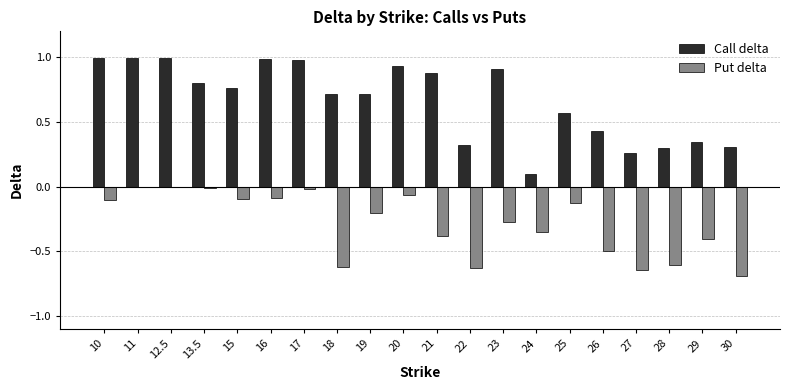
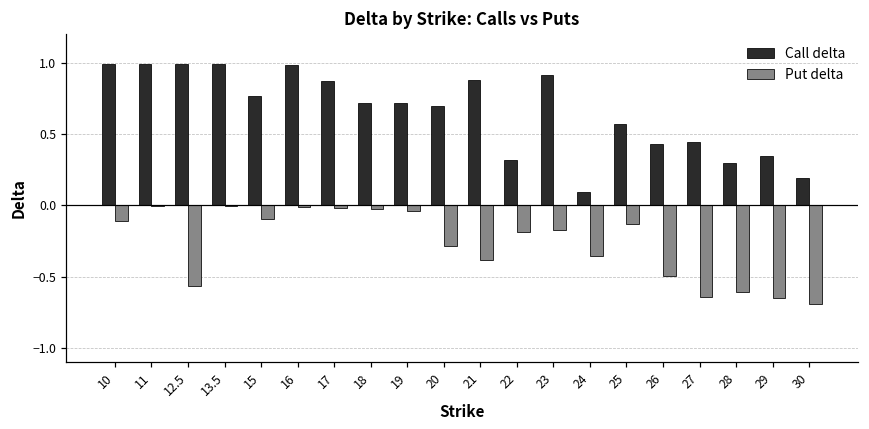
Put delta, 12.5: 0.00 -> -0.57
Call delta, 13.5: 0.80 -> 0.99
Put delta, 16: -0.08 -> -0.01
Call delta, 17: 0.98 -> 0.87
Put delta, 18: -0.62 -> -0.03
Put delta, 19: -0.20 -> -0.04
Call delta, 20: 0.93 -> 0.70
Put delta, 20: -0.06 -> -0.28
Put delta, 22: -0.63 -> -0.19
Put delta, 23: -0.27 -> -0.17
Call delta, 27: 0.26 -> 0.44
Put delta, 29: -0.40 -> -0.65
Call delta, 30: 0.31 -> 0.19
